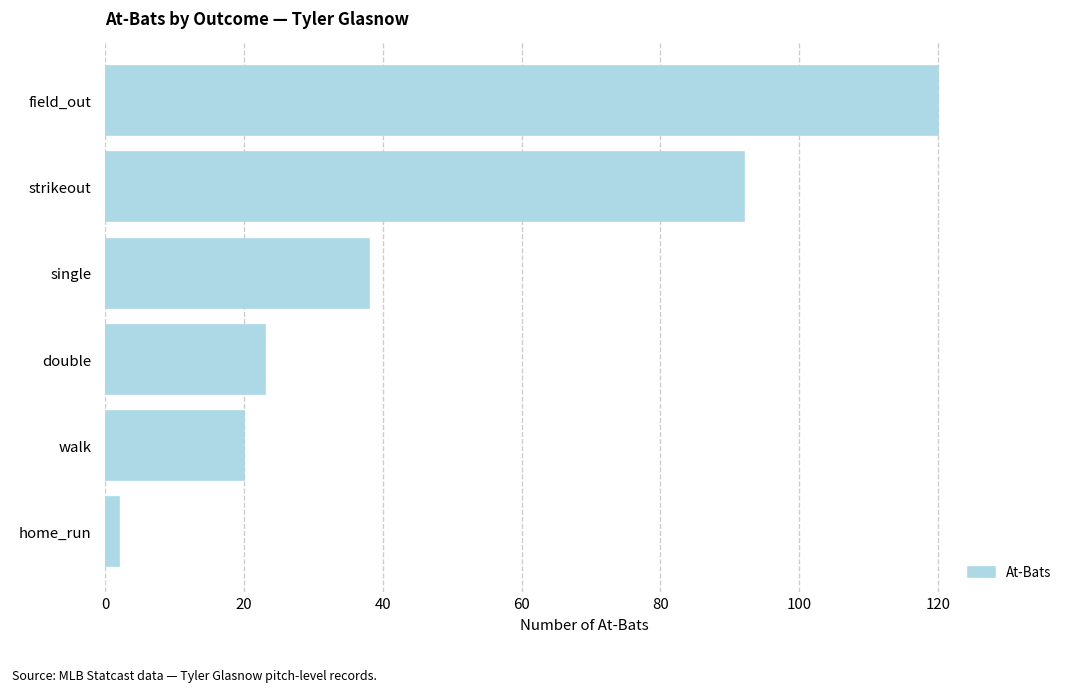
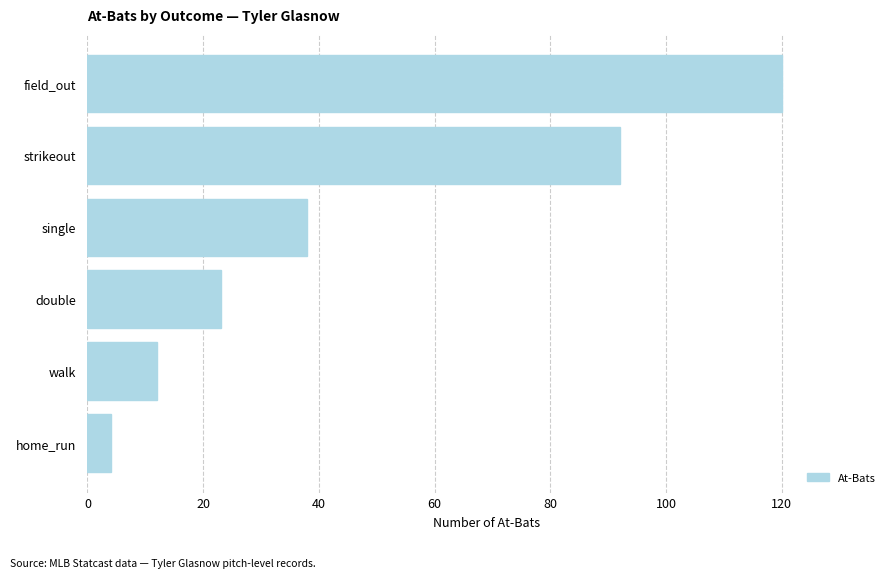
walk: 20 -> 12
home_run: 2 -> 4
